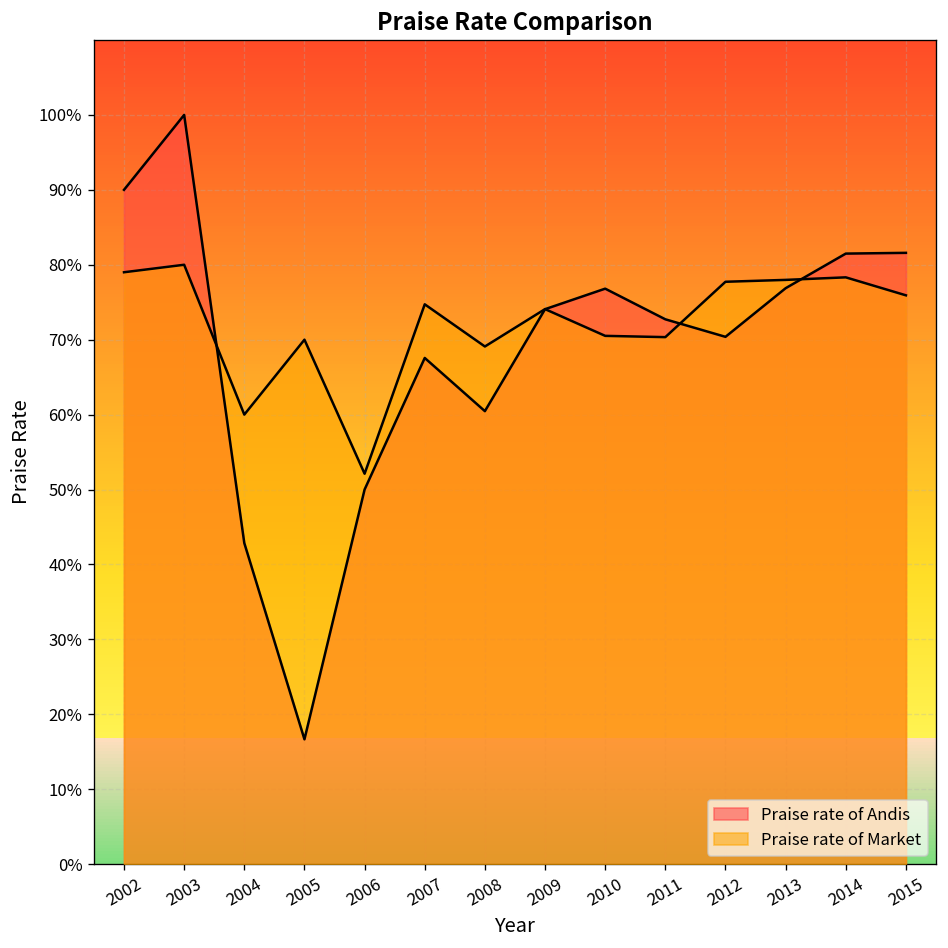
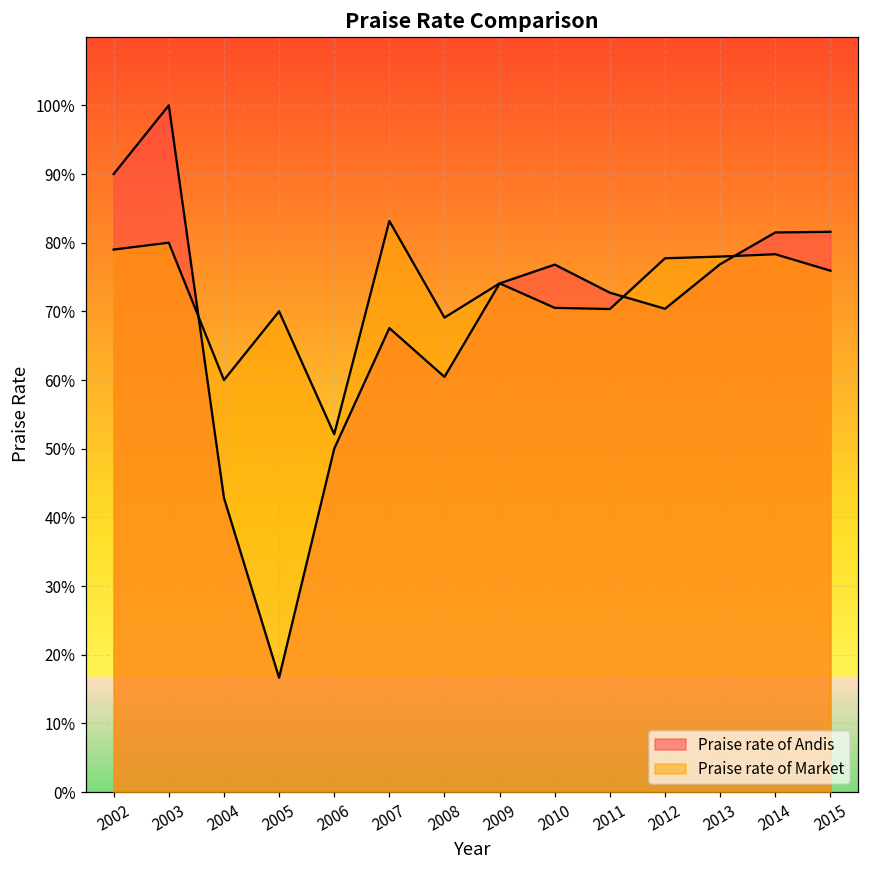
Praise rate of Market, 2007: 75% -> 83%
